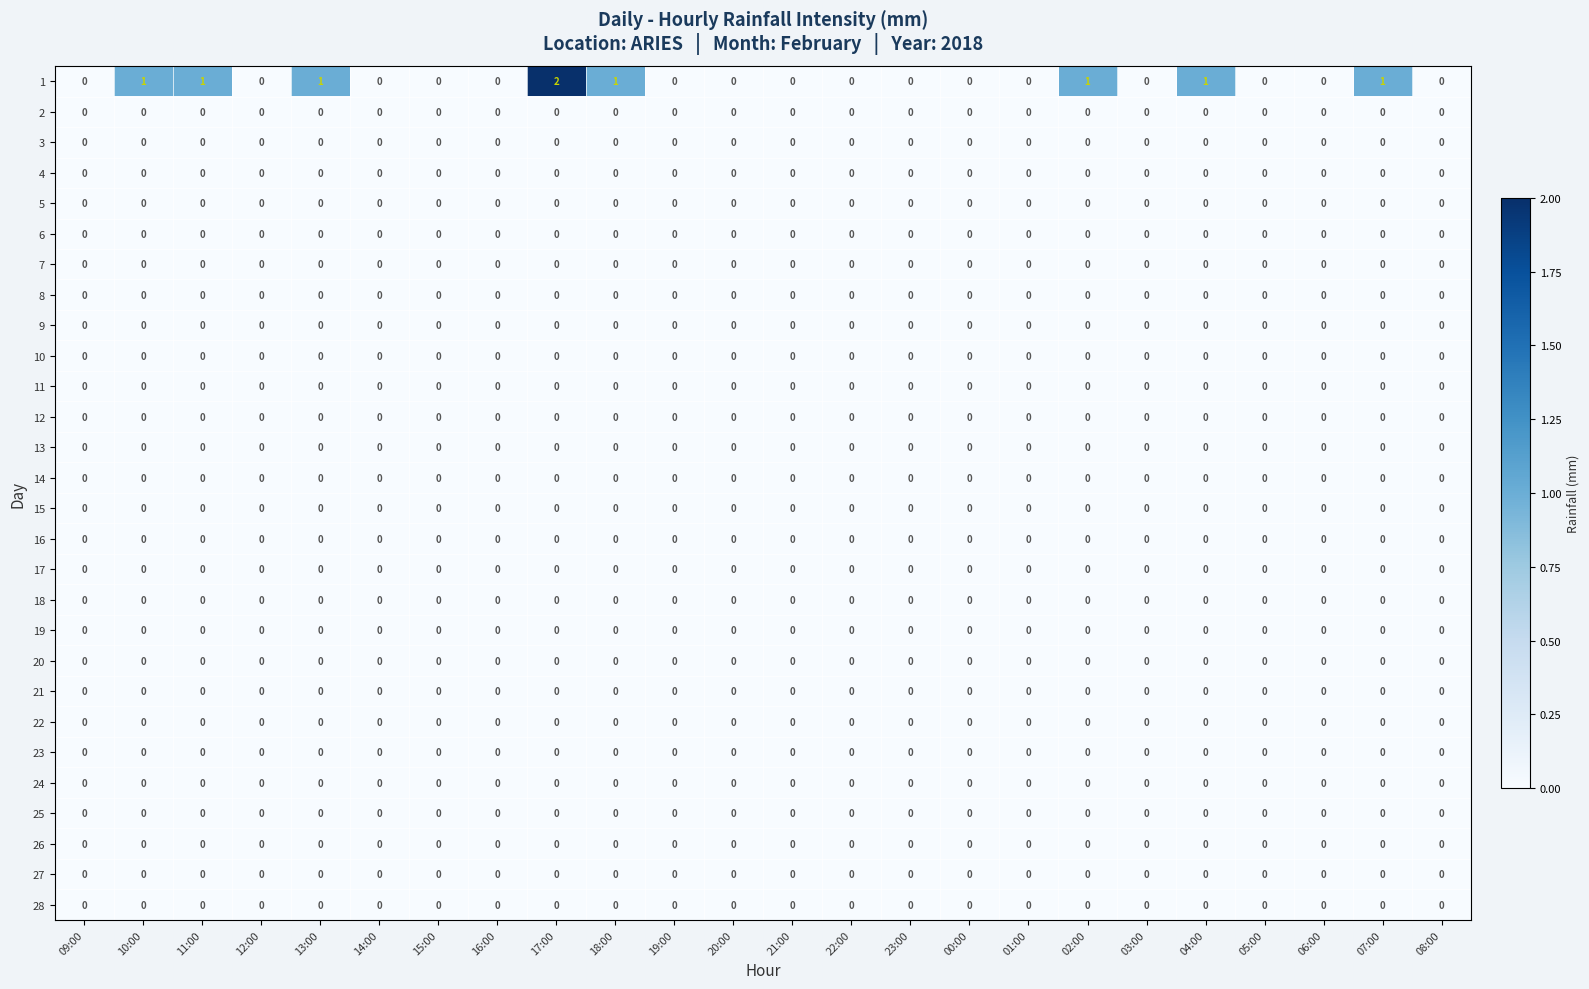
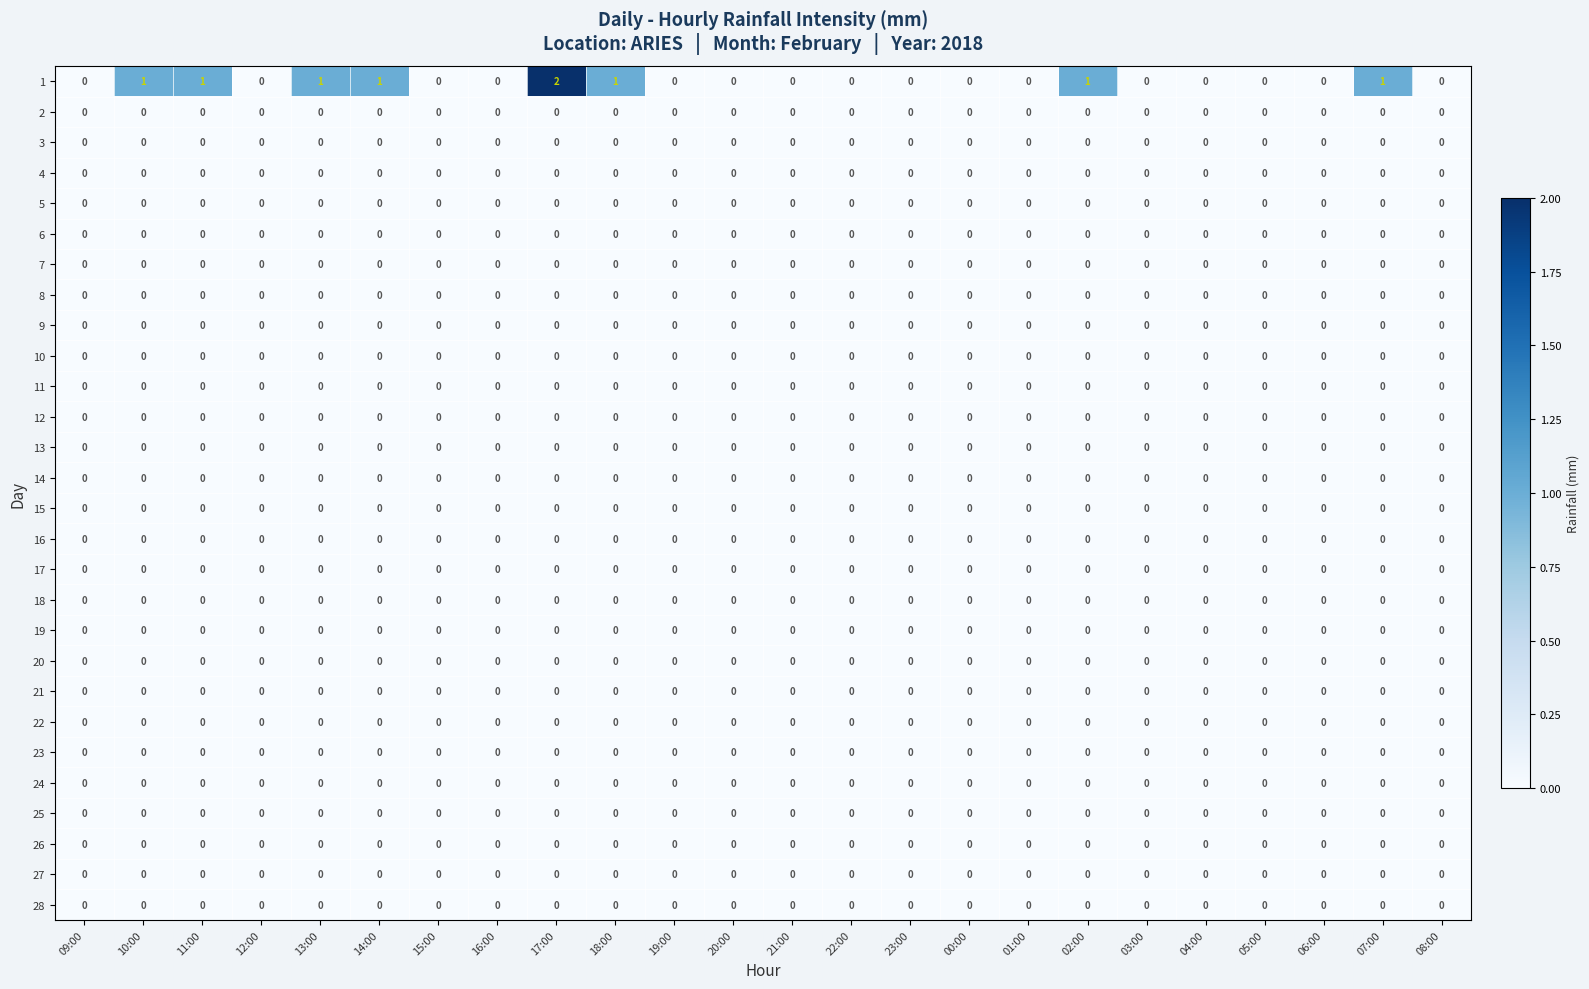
1, 14:00: 0 -> 1
1, 04:00: 1 -> 0
